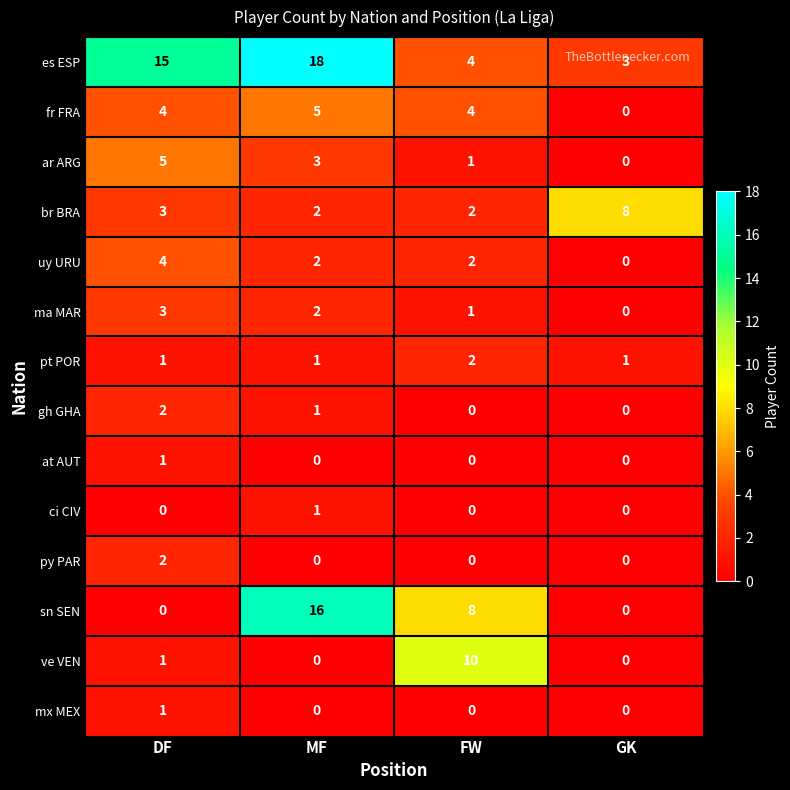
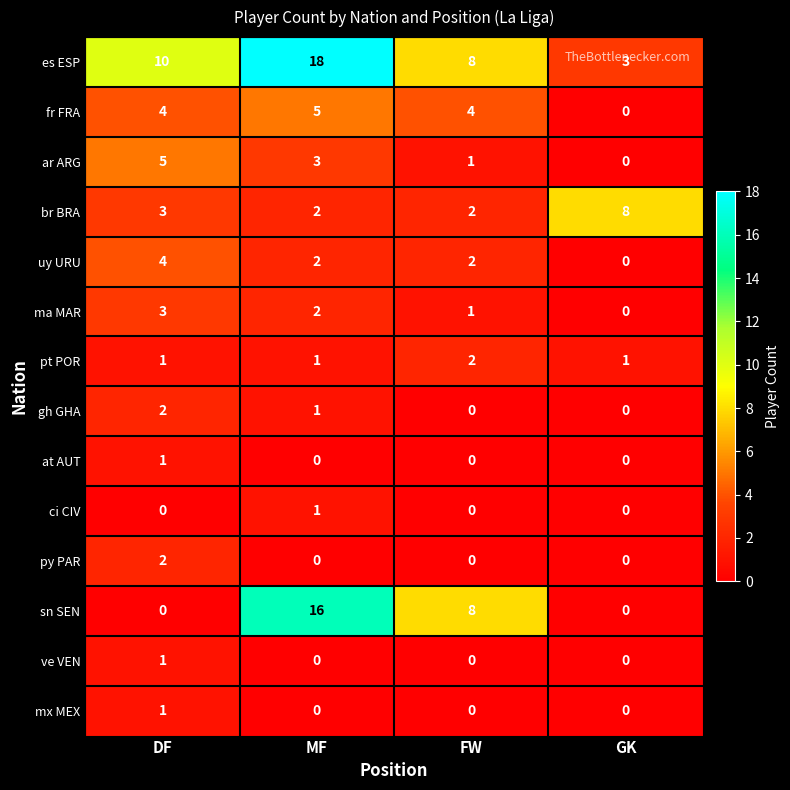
es ESP, DF: 15 -> 10
es ESP, FW: 4 -> 8
ve VEN, FW: 10 -> 0
